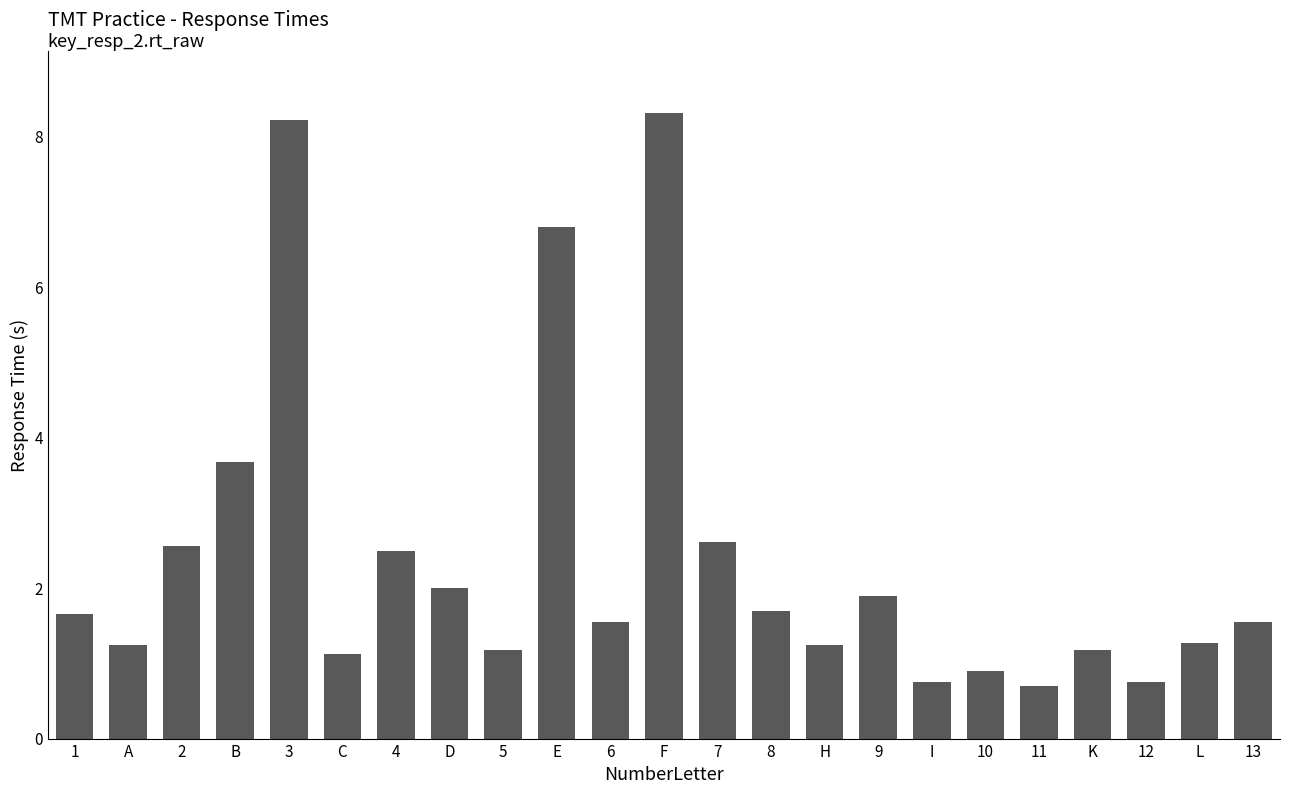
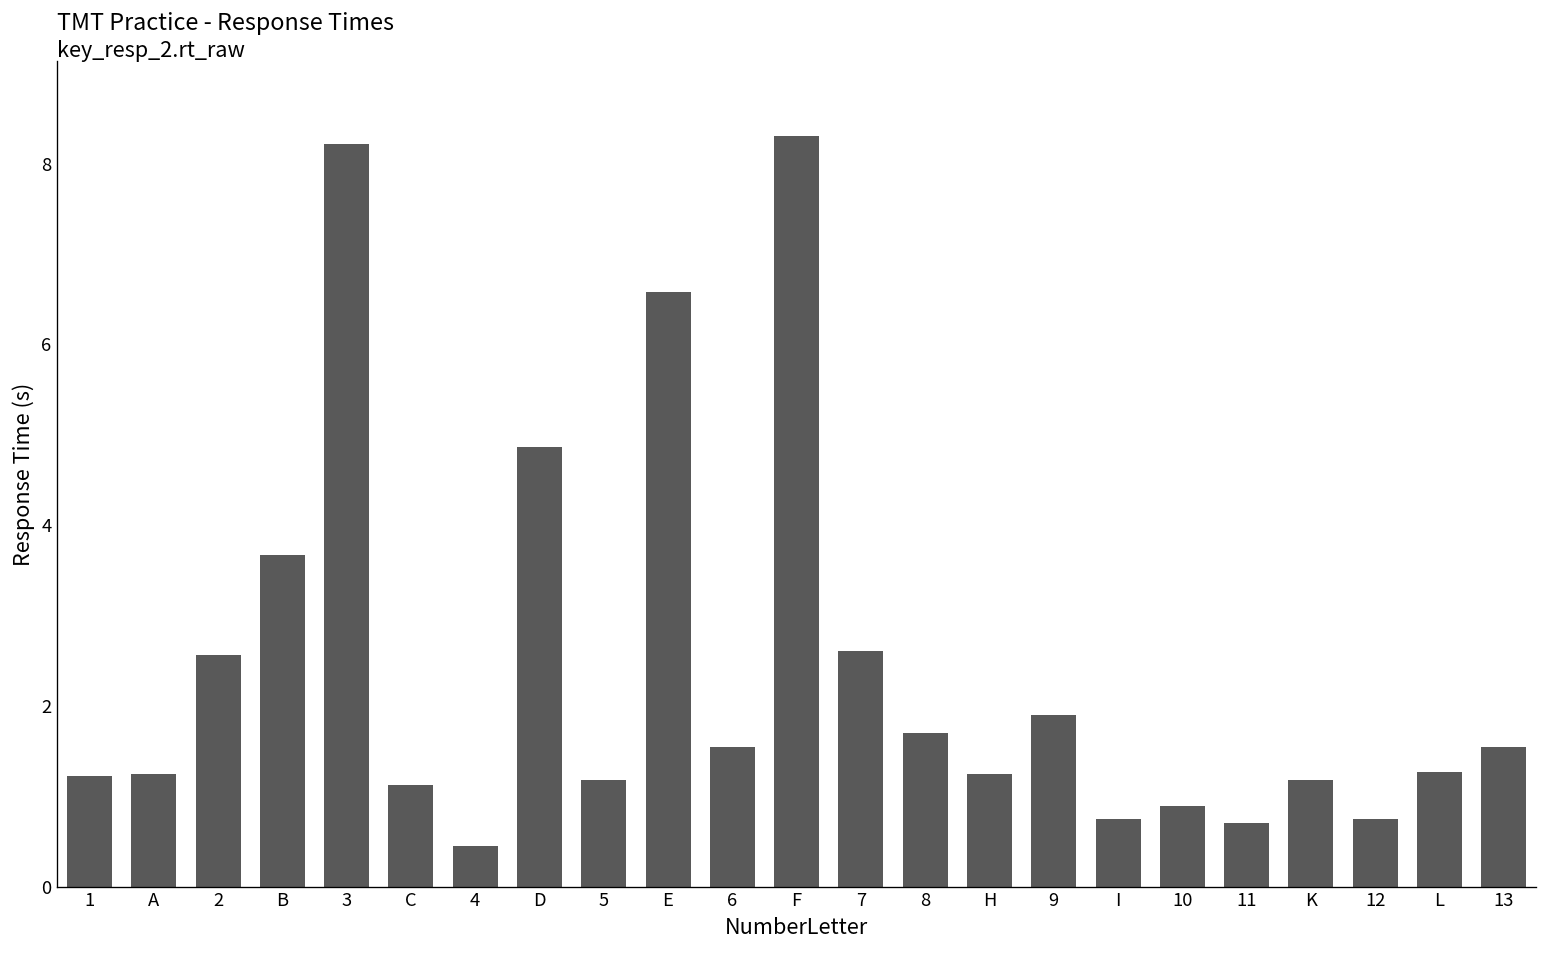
1: 1.7 -> 1.2
4: 2.5 -> 0.4
D: 2.0 -> 4.9
E: 6.8 -> 6.6
